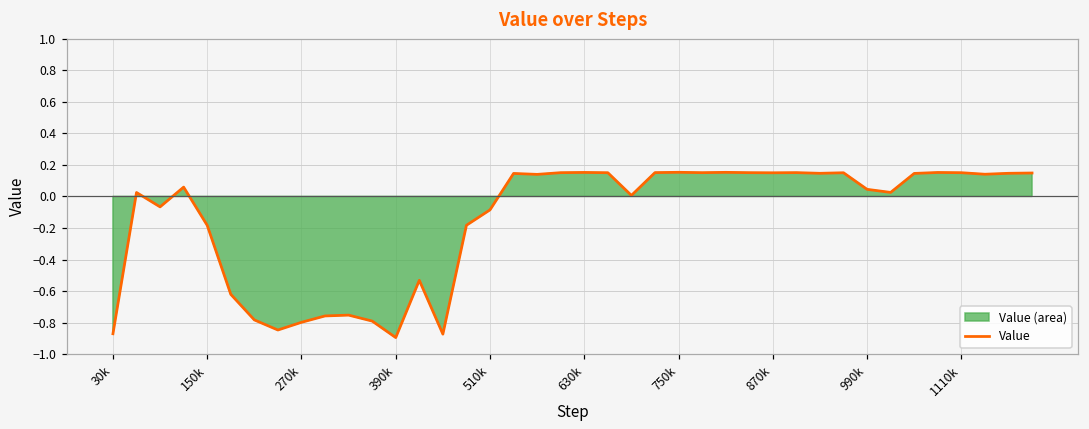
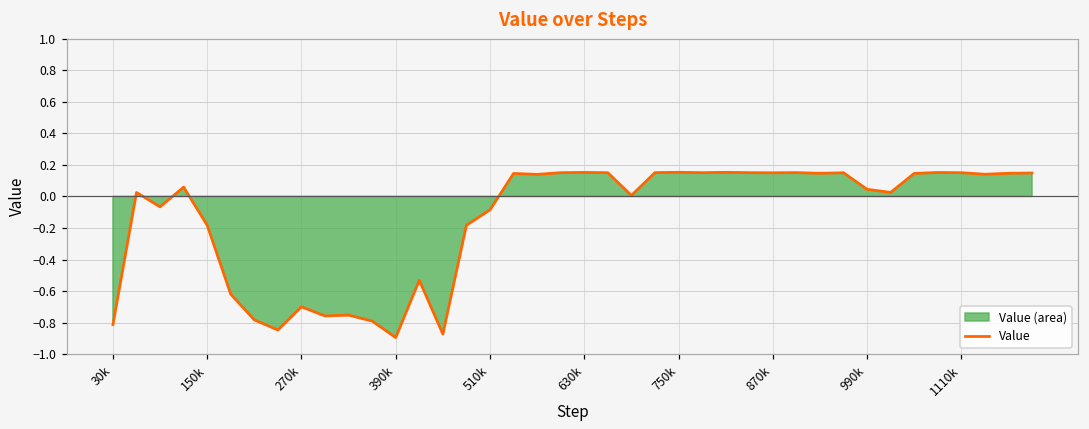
30k: -0.87 -> -0.81
270k: -0.80 -> -0.70
